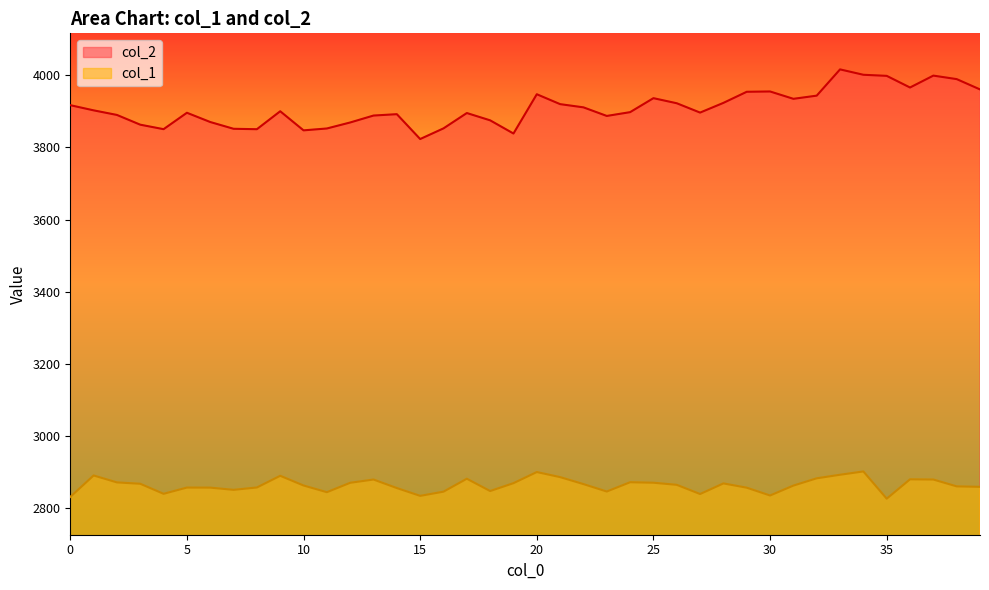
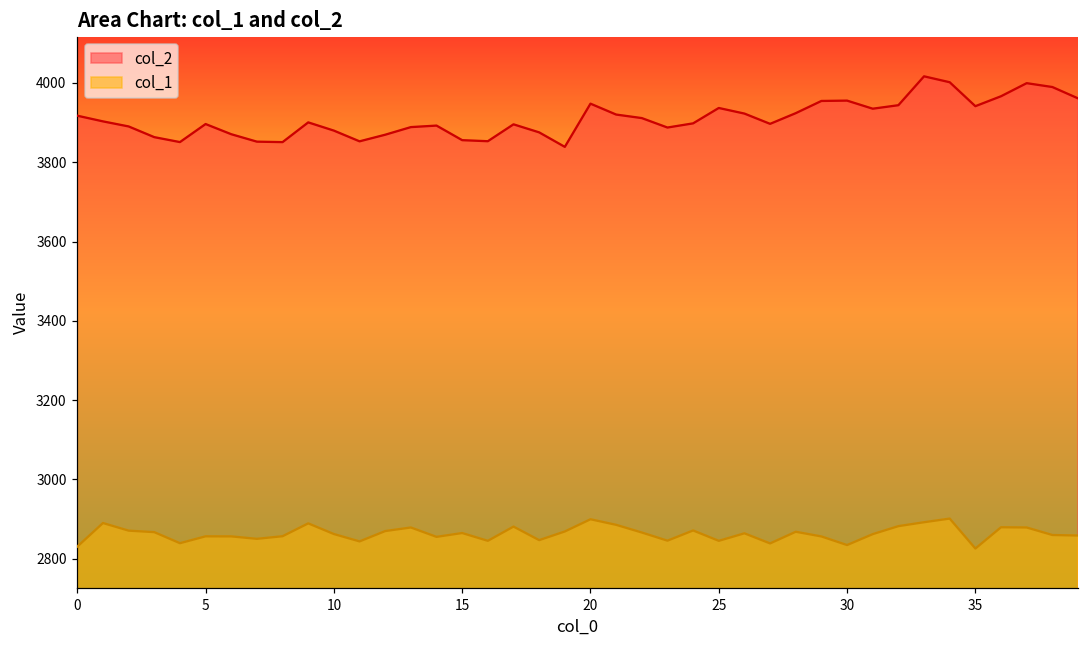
col_2, 10: 3850 -> 3880
col_2, 15: 3820 -> 3860
col_1, 15: 2830 -> 2860
col_1, 25: 2870 -> 2850
col_2, 35: 4000 -> 3940
